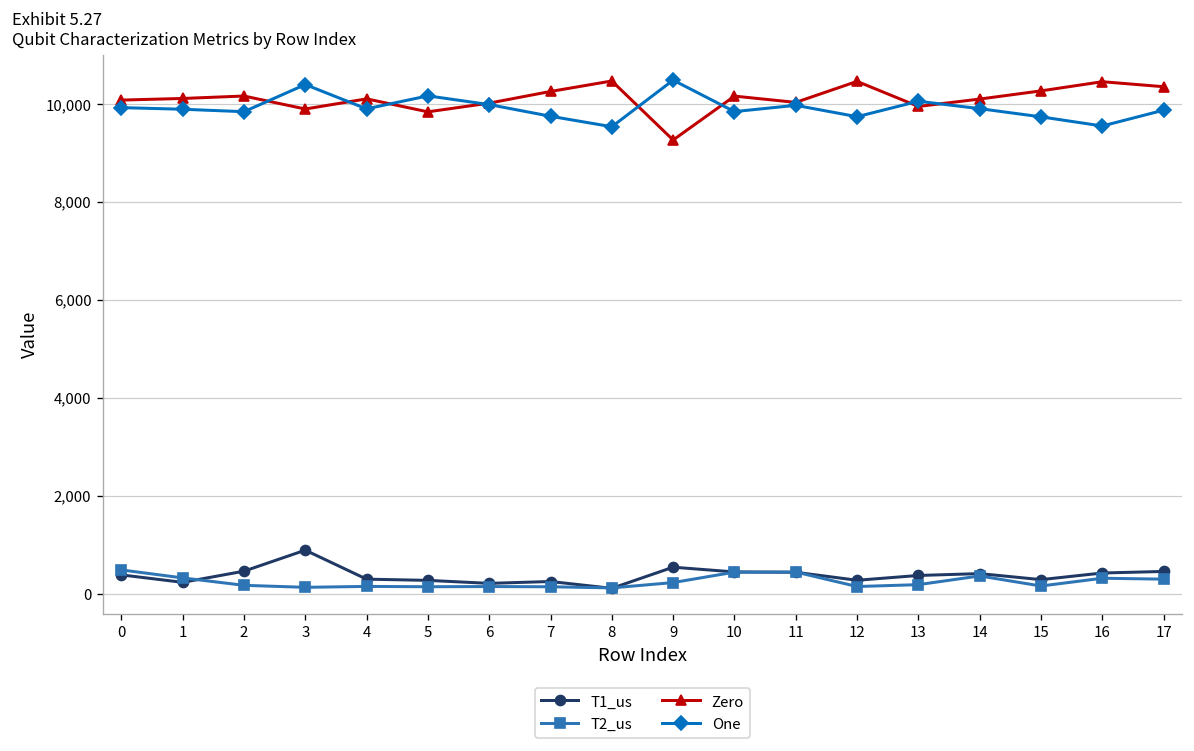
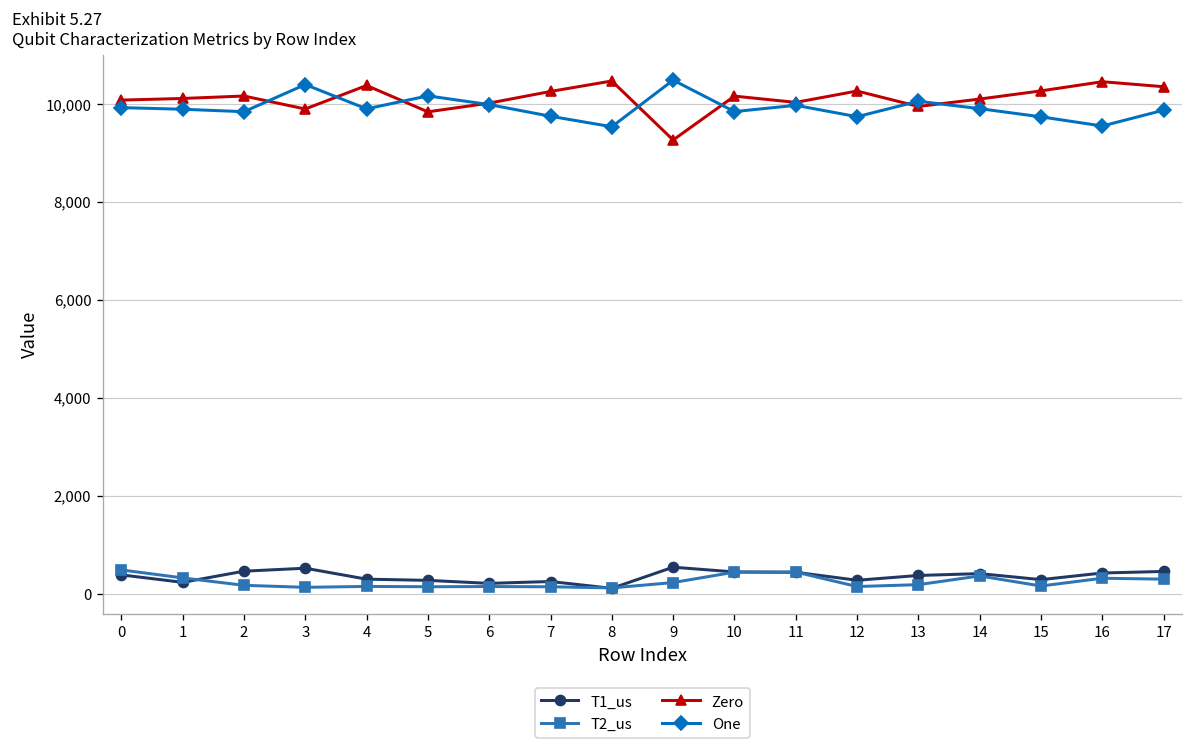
T1_us, 3: 900 -> 500
Zero, 4: 10,100 -> 10,400
Zero, 12: 10,500 -> 10,300
